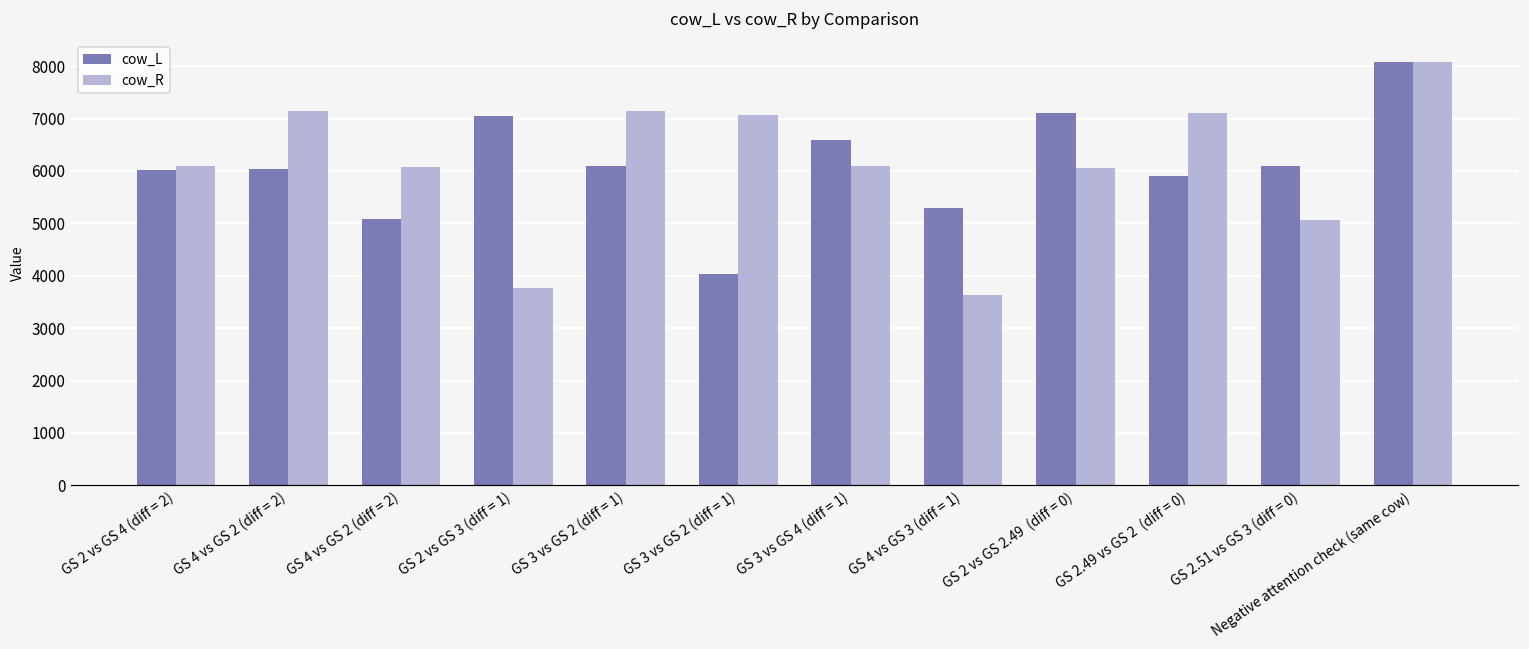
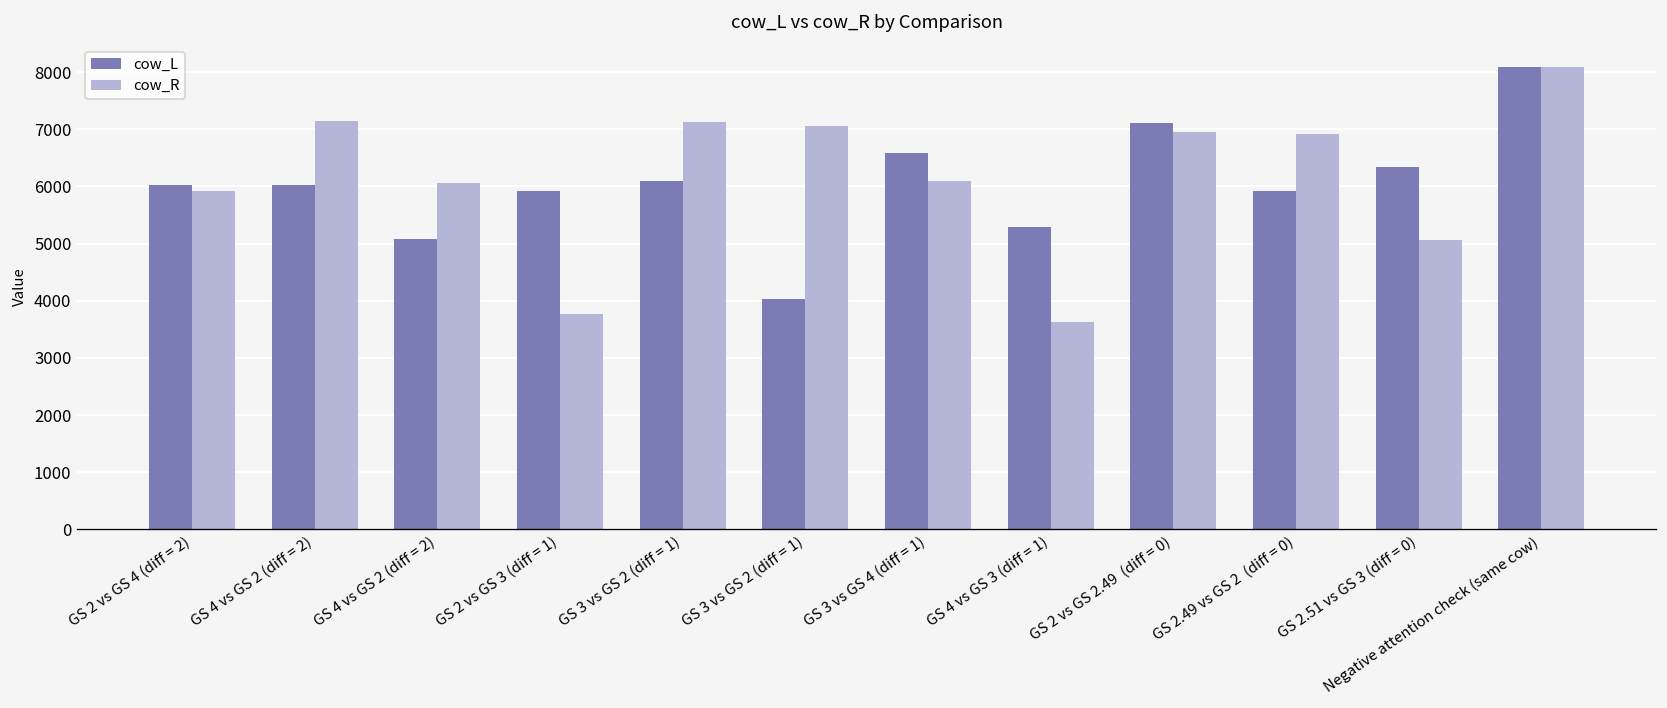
cow_R, GS 2 vs GS 4 (diff = 2): 6100 -> 5900
cow_L, GS 2 vs GS 3 (diff = 1): 7000 -> 5900
cow_R, GS 2 vs GS 2.49 (diff = 0): 6100 -> 6900
cow_R, GS 2.49 vs GS 2 (diff = 0): 7100 -> 6900
cow_L, GS 2.51 vs GS 3 (diff = 0): 6100 -> 6300
